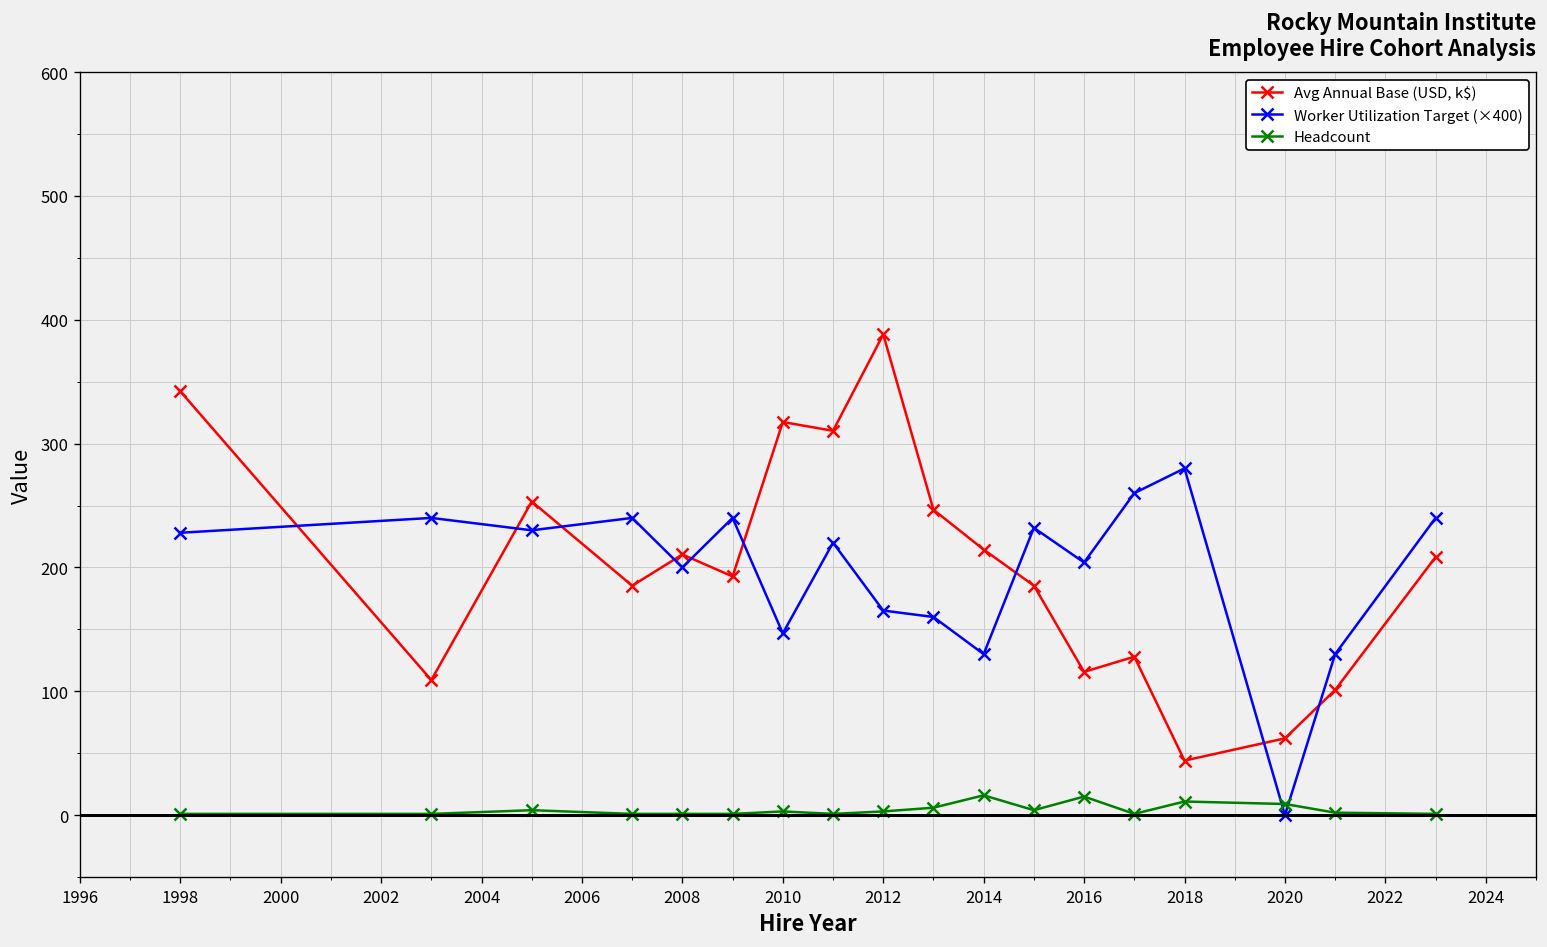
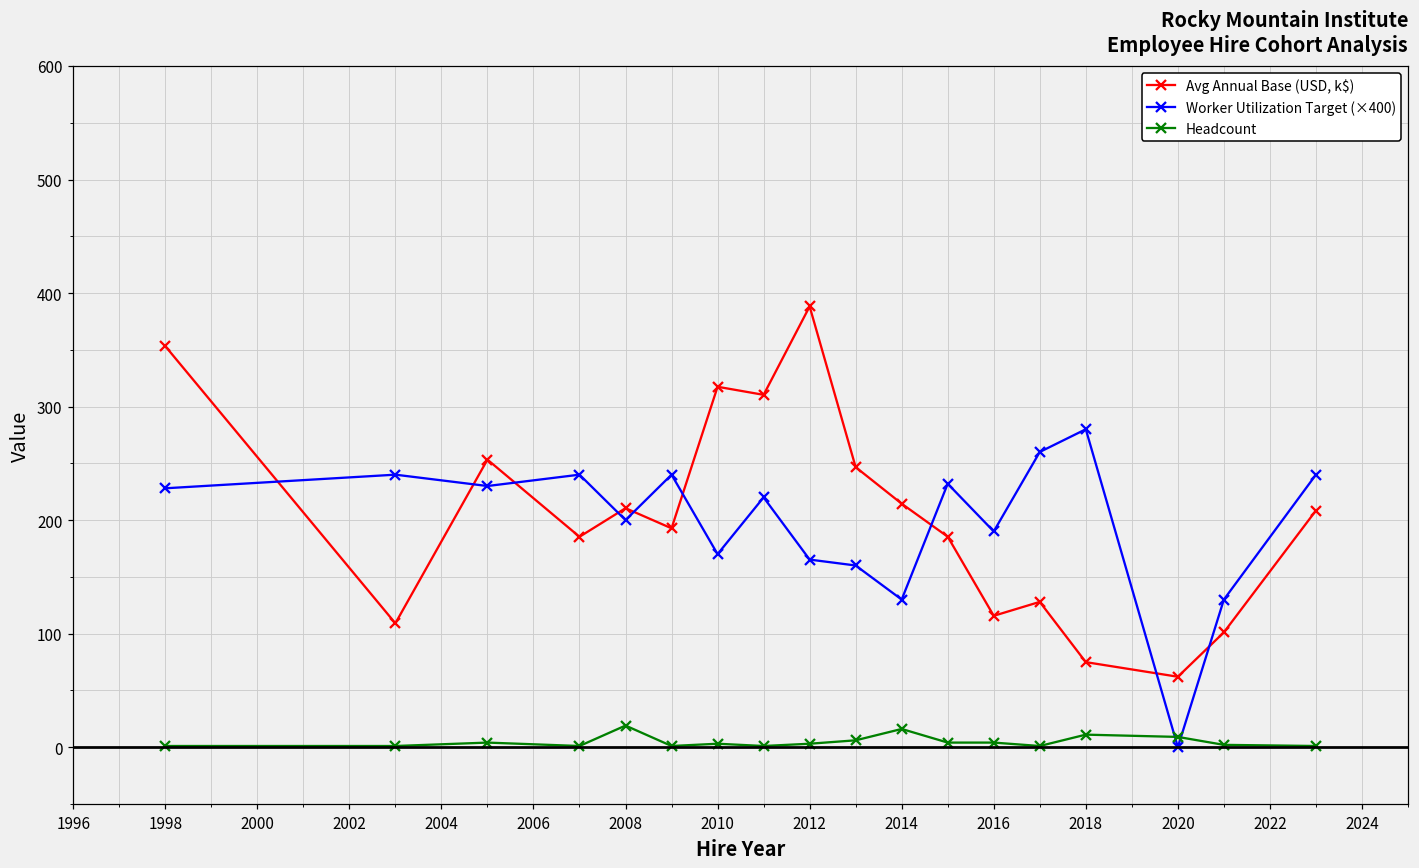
Avg Annual Base (USD, k$), 1998: 342 -> 353
Headcount, 2008: 1 -> 19
Worker Utilization Target (×400), 2010: 147 -> 170
Worker Utilization Target (×400), 2016: 204 -> 190
Headcount, 2016: 15 -> 4
Avg Annual Base (USD, k$), 2018: 44 -> 75
